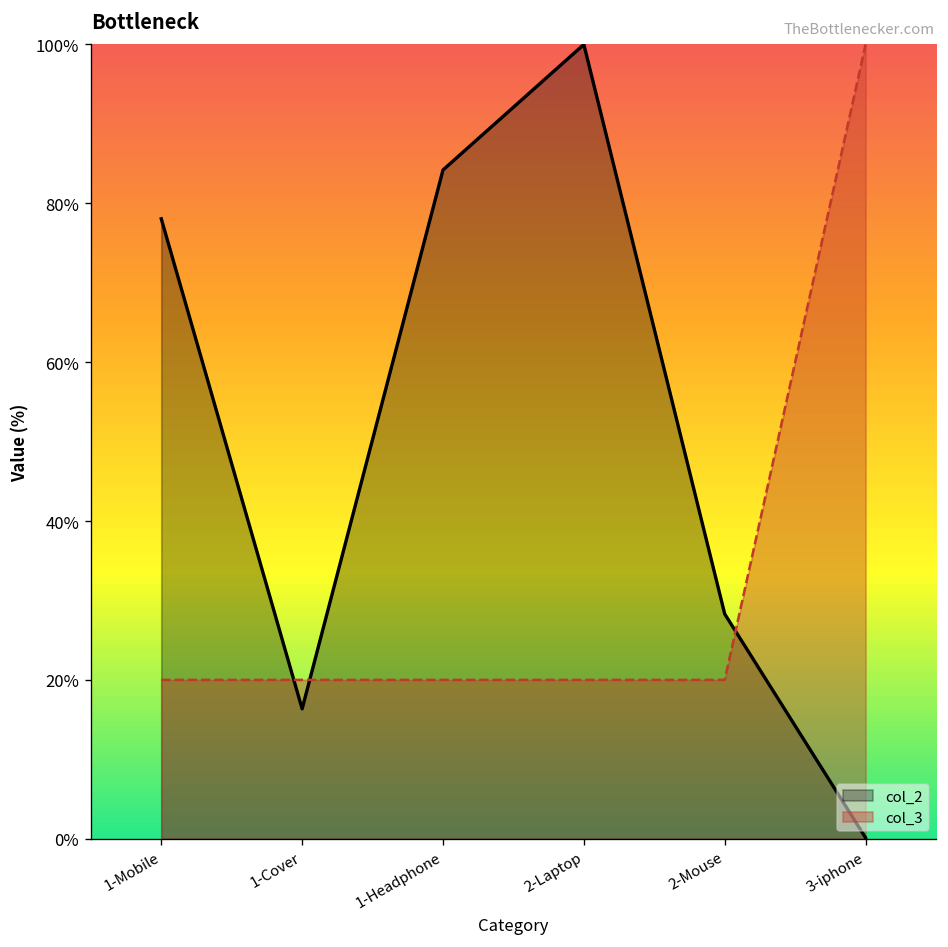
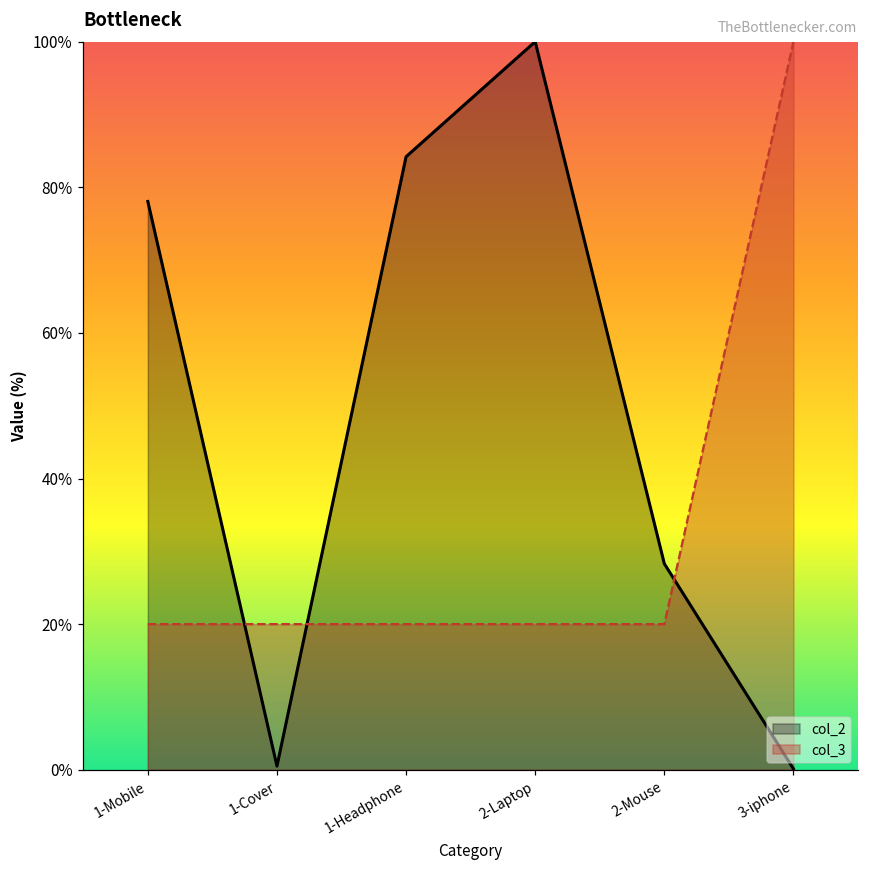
col_2, 1-Cover: 16% -> 1%
